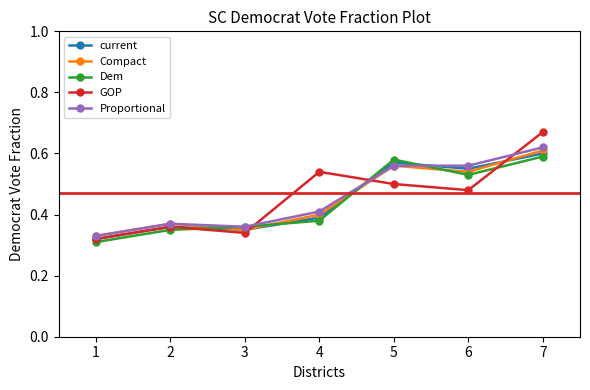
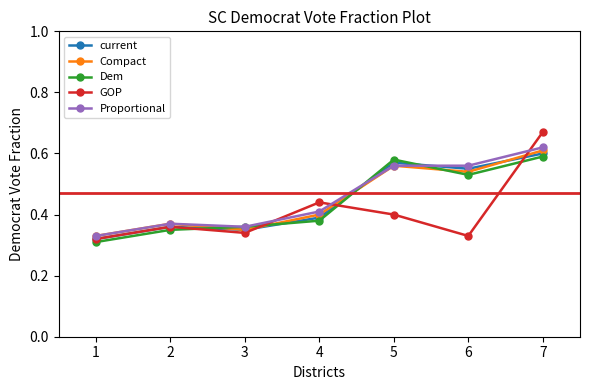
GOP, 4: 0.54 -> 0.44
GOP, 5: 0.5 -> 0.4
GOP, 6: 0.48 -> 0.33
